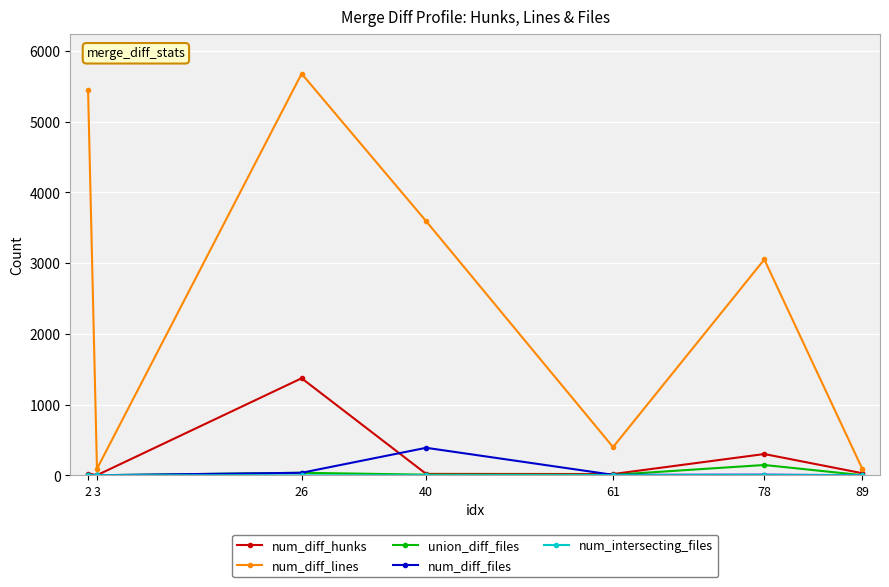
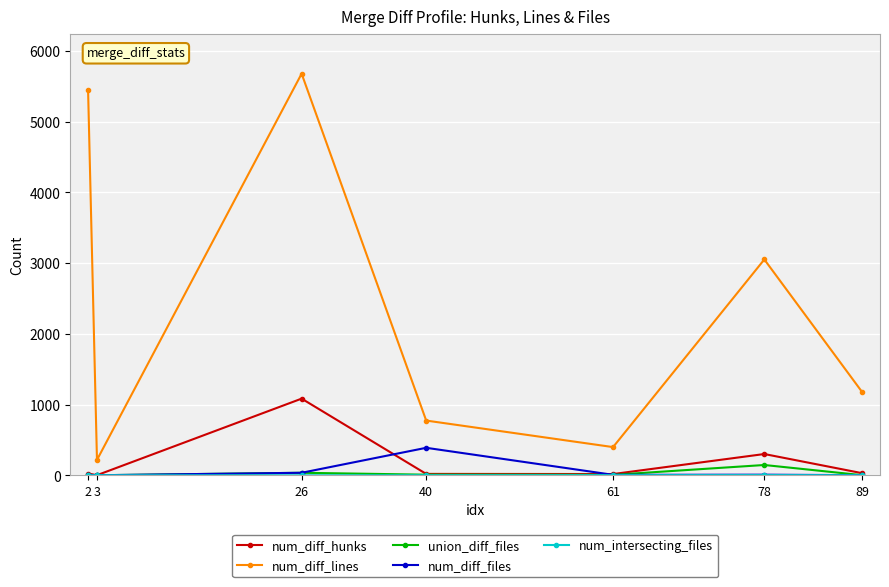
num_diff_lines, 3: 100 -> 200
num_diff_hunks, 26: 1400 -> 1100
num_diff_lines, 40: 3600 -> 800
num_diff_lines, 89: 100 -> 1200
